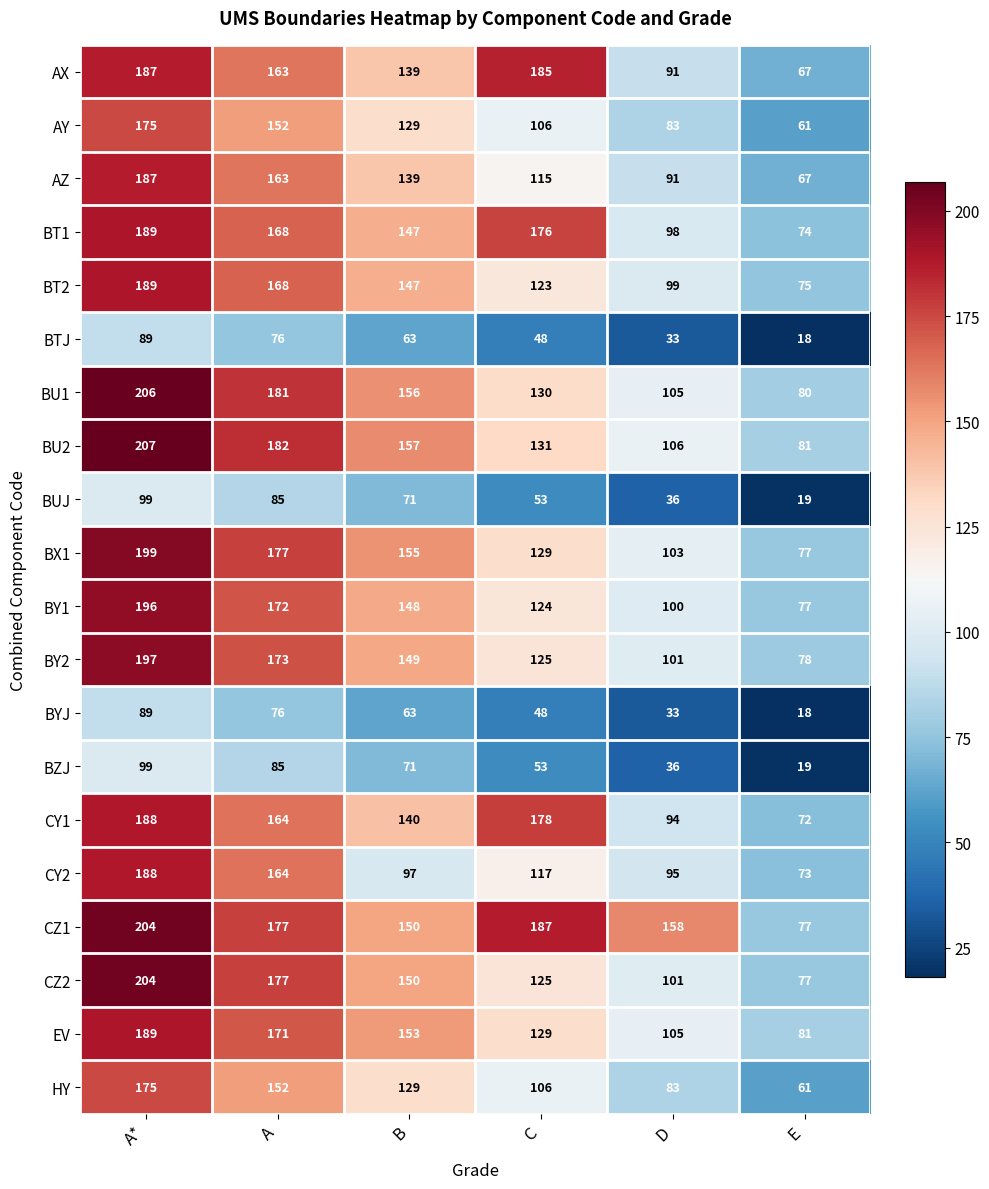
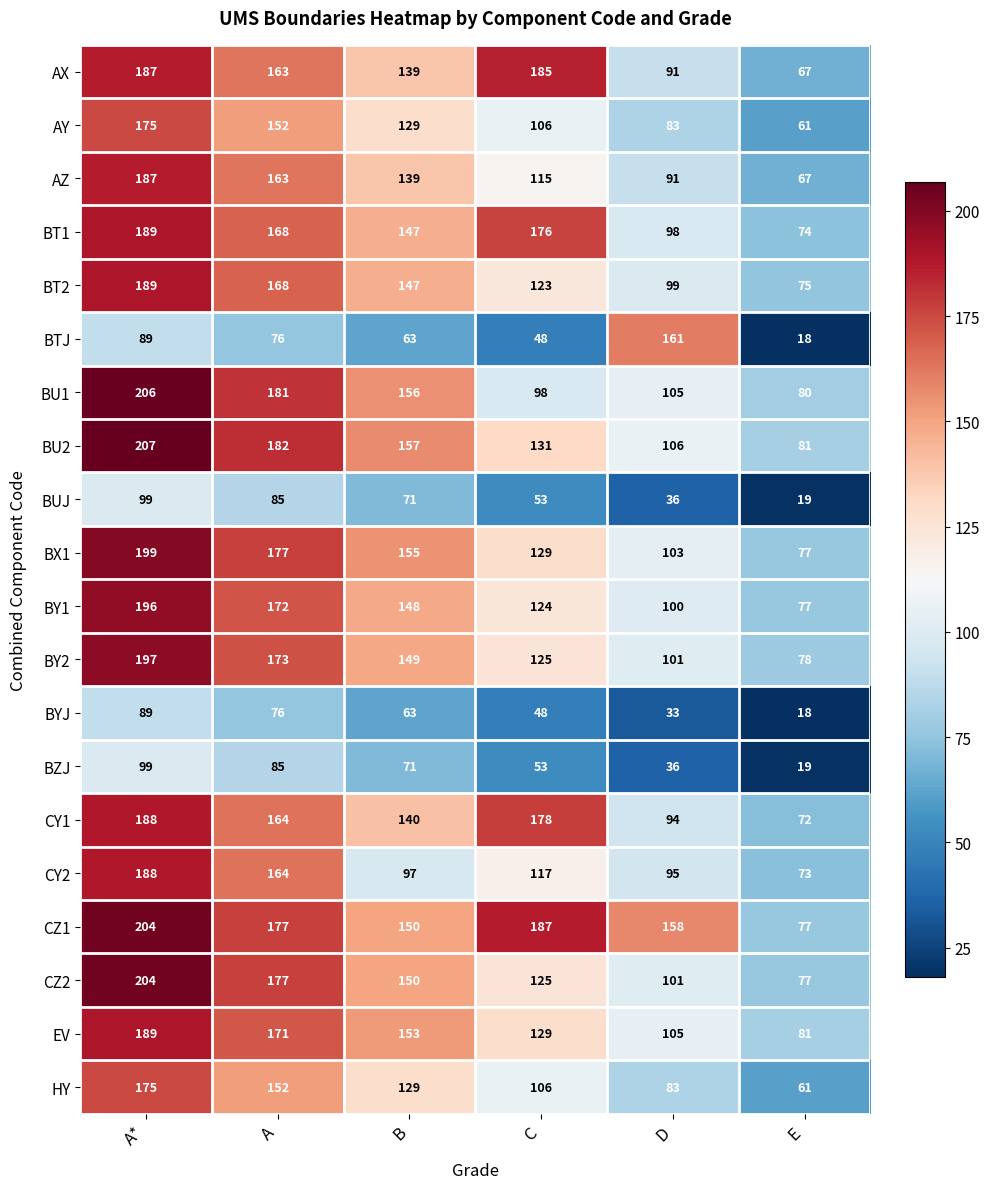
BTJ, D: 33 -> 161
BU1, C: 130 -> 98
